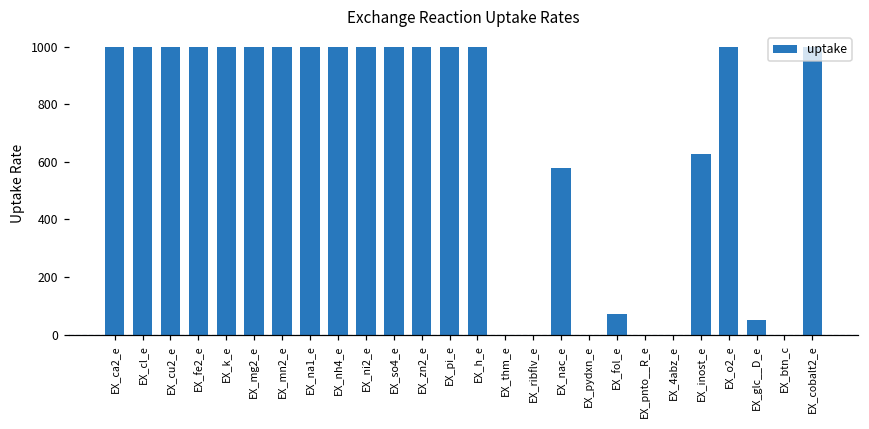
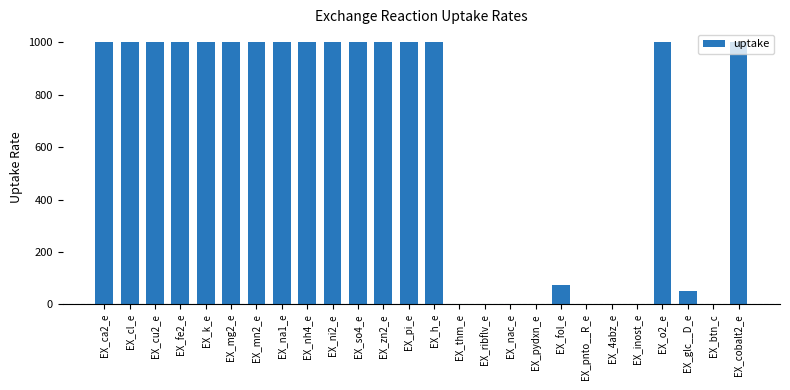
EX_nac_e: 580 -> 0
EX_inost_e: 630 -> 0
